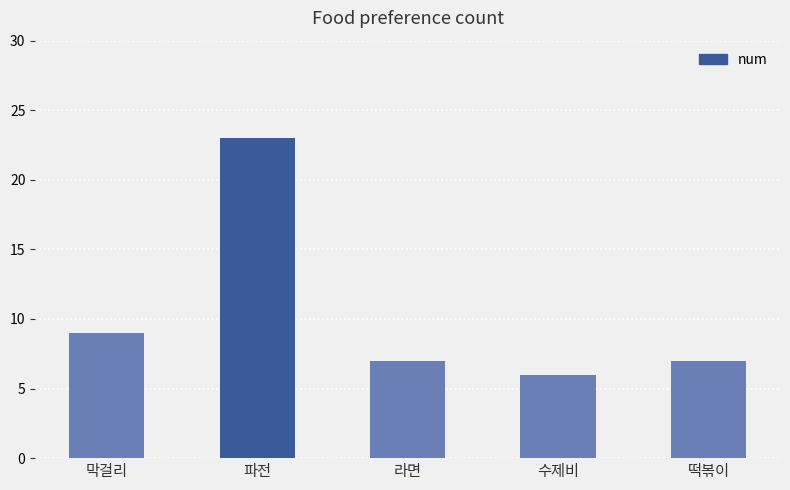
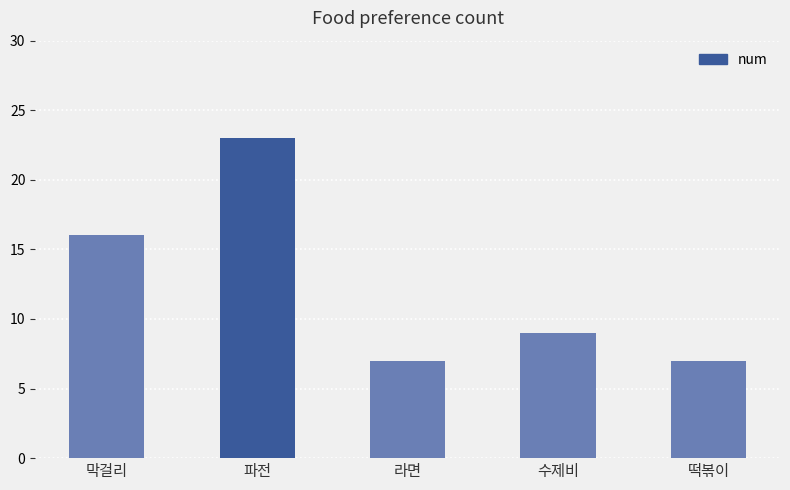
막걸리: 9 -> 16
수제비: 6 -> 9
